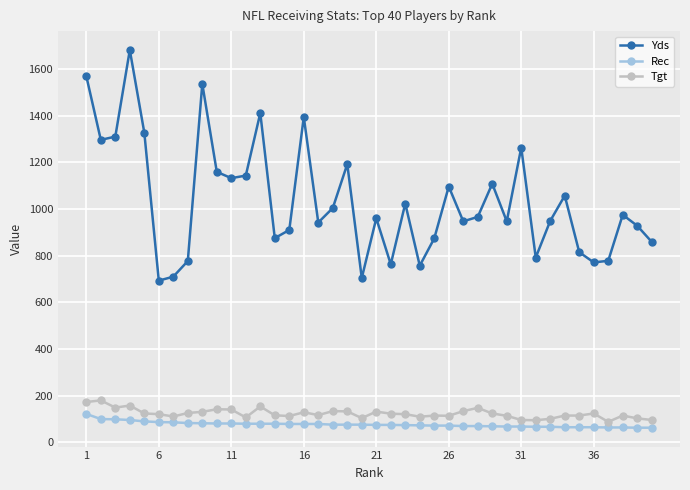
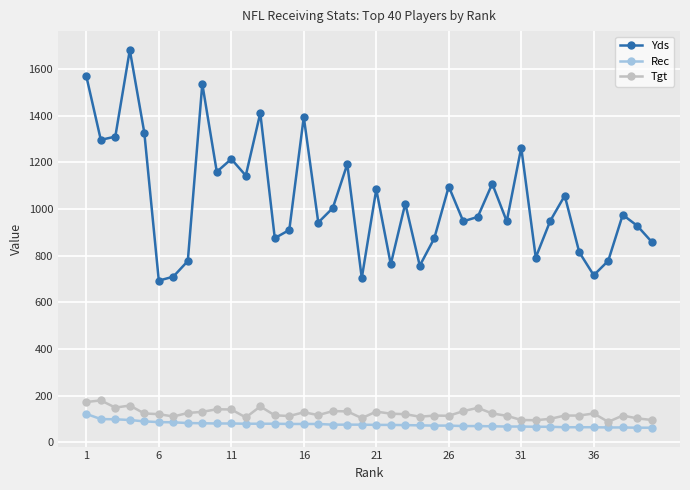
Yds, 11: 1130 -> 1210
Yds, 21: 960 -> 1080
Yds, 36: 770 -> 720
